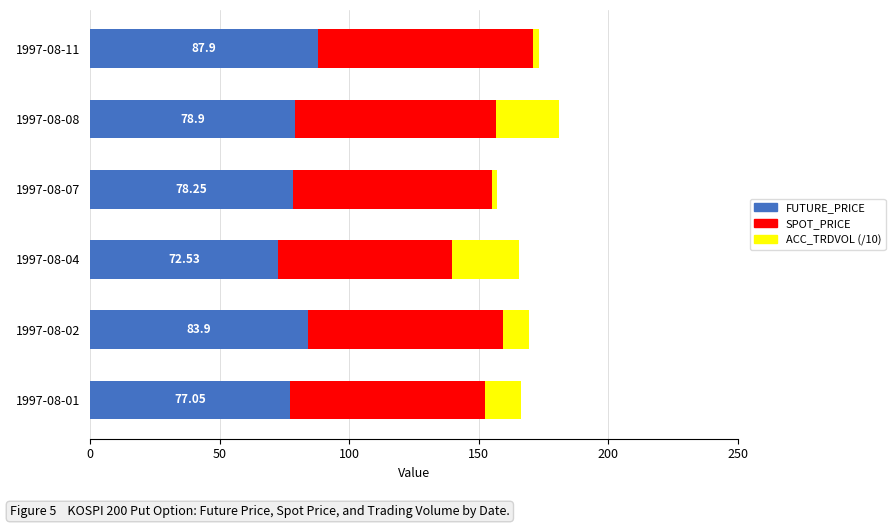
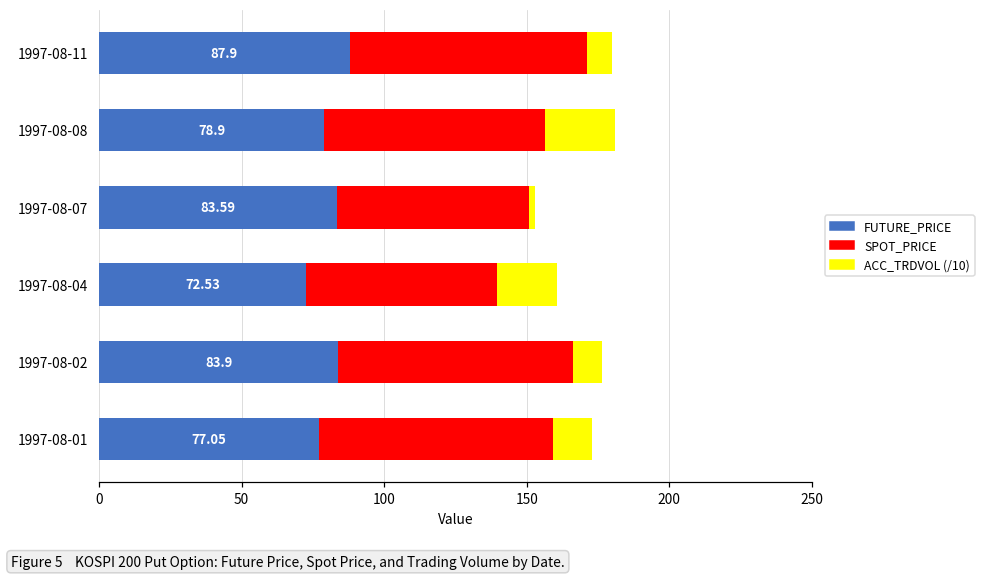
ACC_TRDVOL (/10), 1997-08-11: 2 -> 9
FUTURE_PRICE, 1997-08-07: 78.25 -> 83.59
SPOT_PRICE, 1997-08-07: 77 -> 67
ACC_TRDVOL (/10), 1997-08-04: 26 -> 21
SPOT_PRICE, 1997-08-02: 75 -> 82
SPOT_PRICE, 1997-08-01: 75 -> 82
